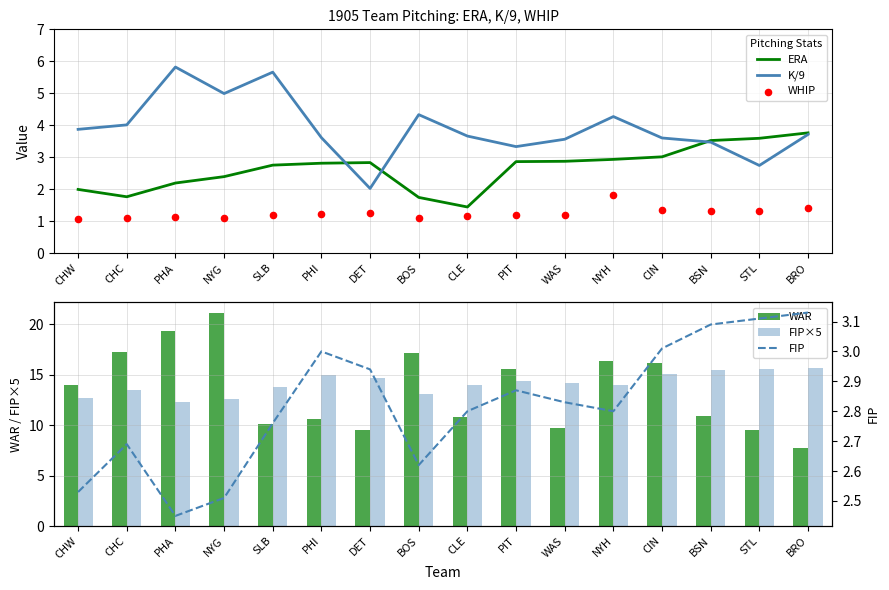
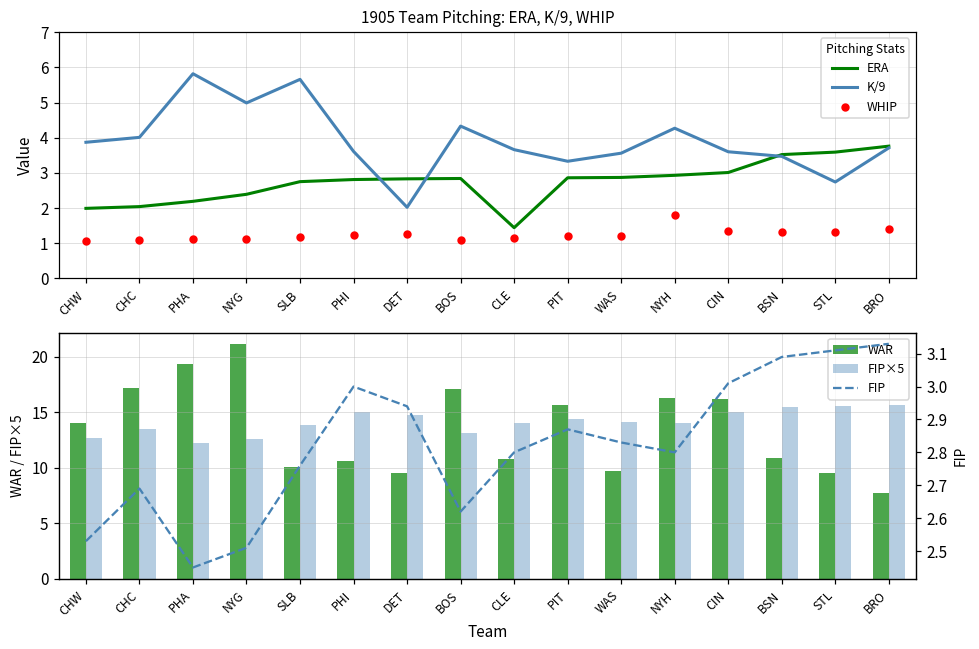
1905 Team Pitching: ERA, K/9, WHIP, ERA, CHC: 1.8 -> 2.0
1905 Team Pitching: ERA, K/9, WHIP, ERA, BOS: 1.7 -> 2.8
